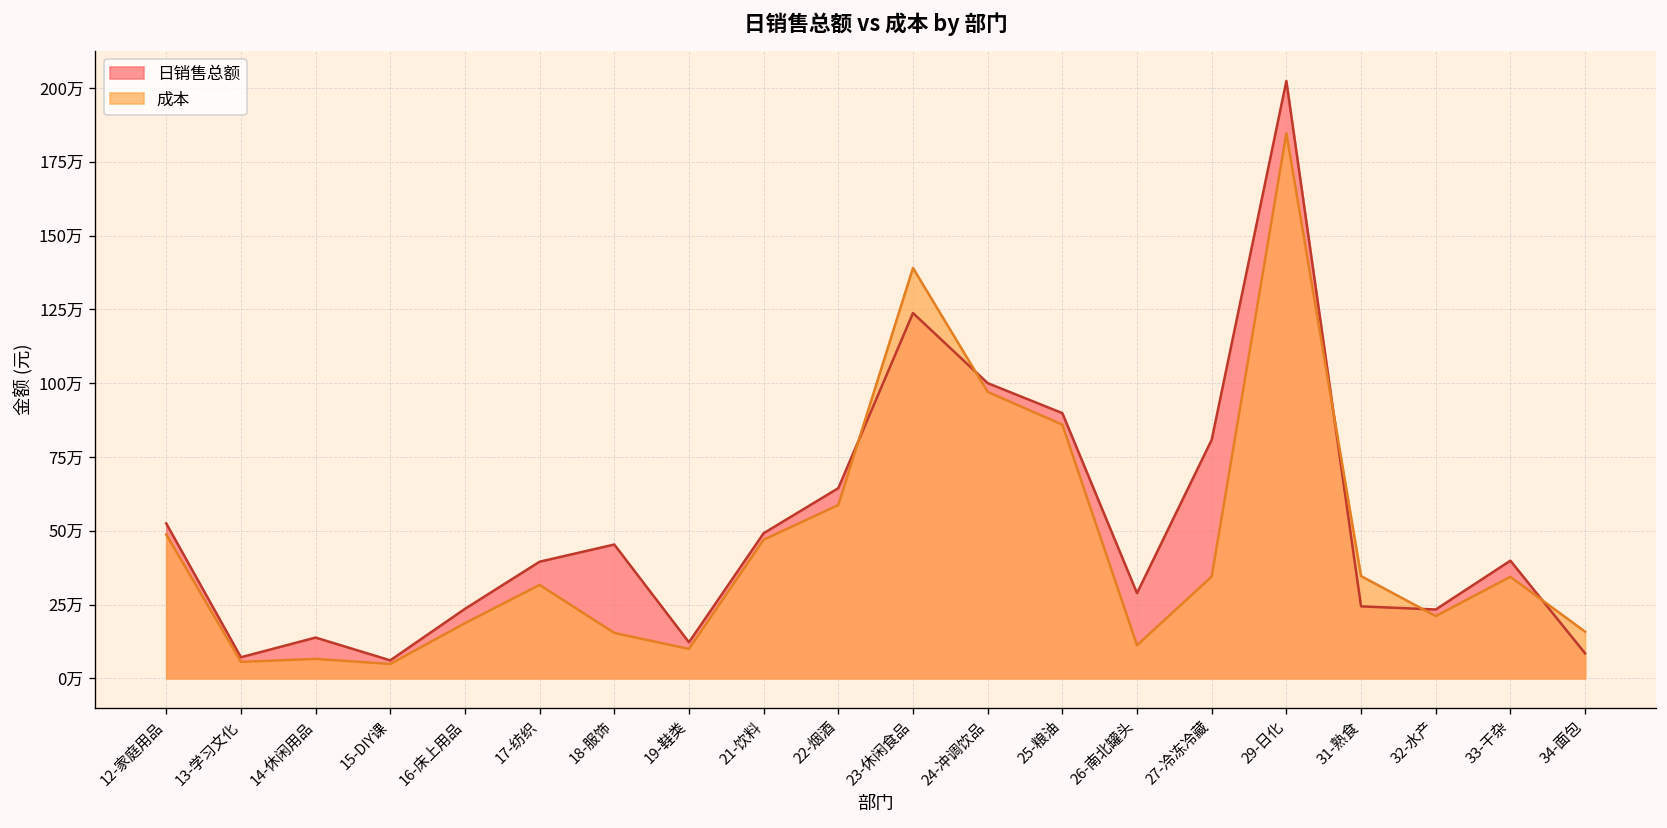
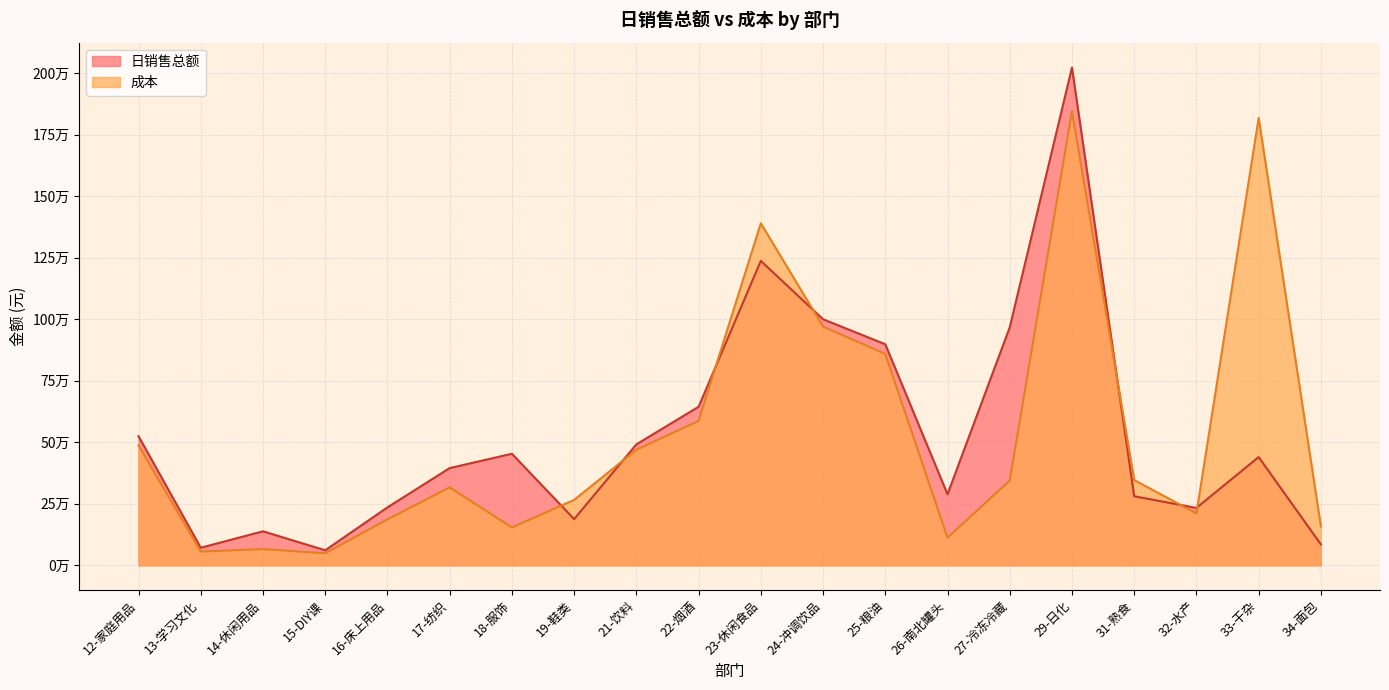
日销售总额, 19-鞋类: 12万 -> 19万
成本, 19-鞋类: 10万 -> 27万
日销售总额, 27-冷冻冷藏: 81万 -> 97万
日销售总额, 31-熟食: 24万 -> 28万
日销售总额, 33-干杂: 40万 -> 44万
成本, 33-干杂: 34万 -> 182万
